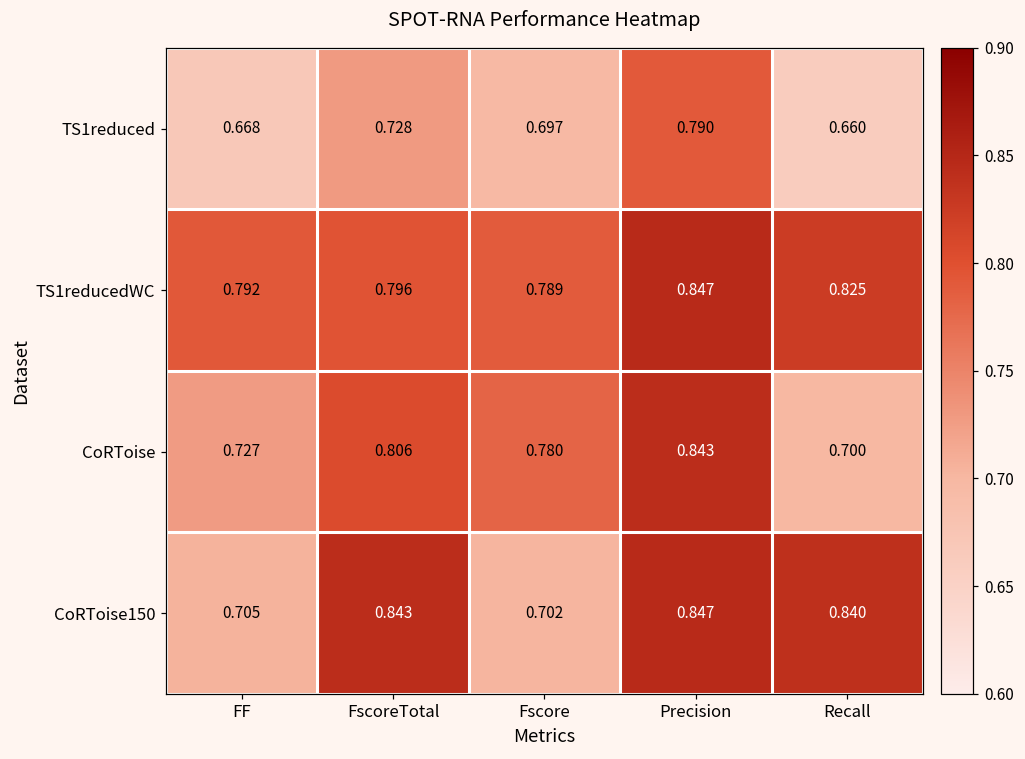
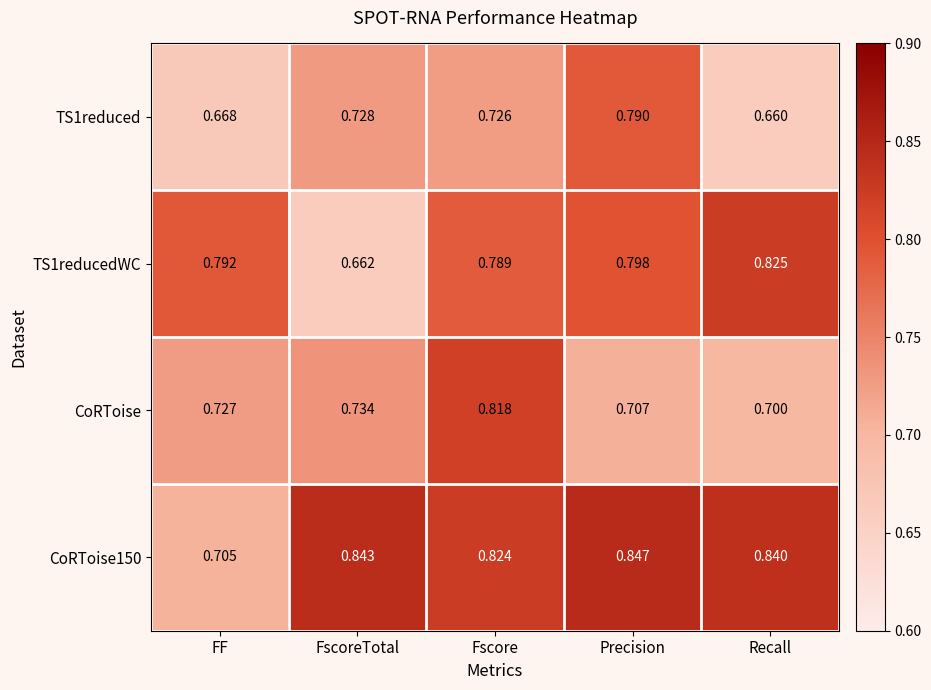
TS1reduced, Fscore: 0.697 -> 0.726
TS1reducedWC, FscoreTotal: 0.796 -> 0.662
TS1reducedWC, Precision: 0.847 -> 0.798
CoRToise, FscoreTotal: 0.806 -> 0.734
CoRToise, Fscore: 0.780 -> 0.818
CoRToise, Precision: 0.843 -> 0.707
CoRToise150, Fscore: 0.702 -> 0.824
